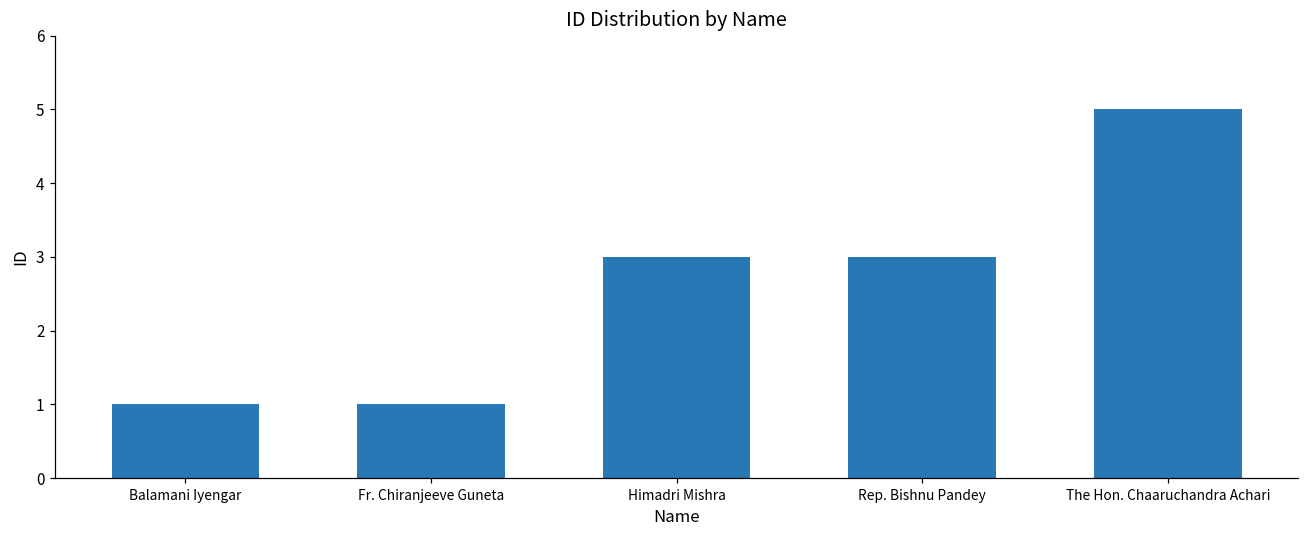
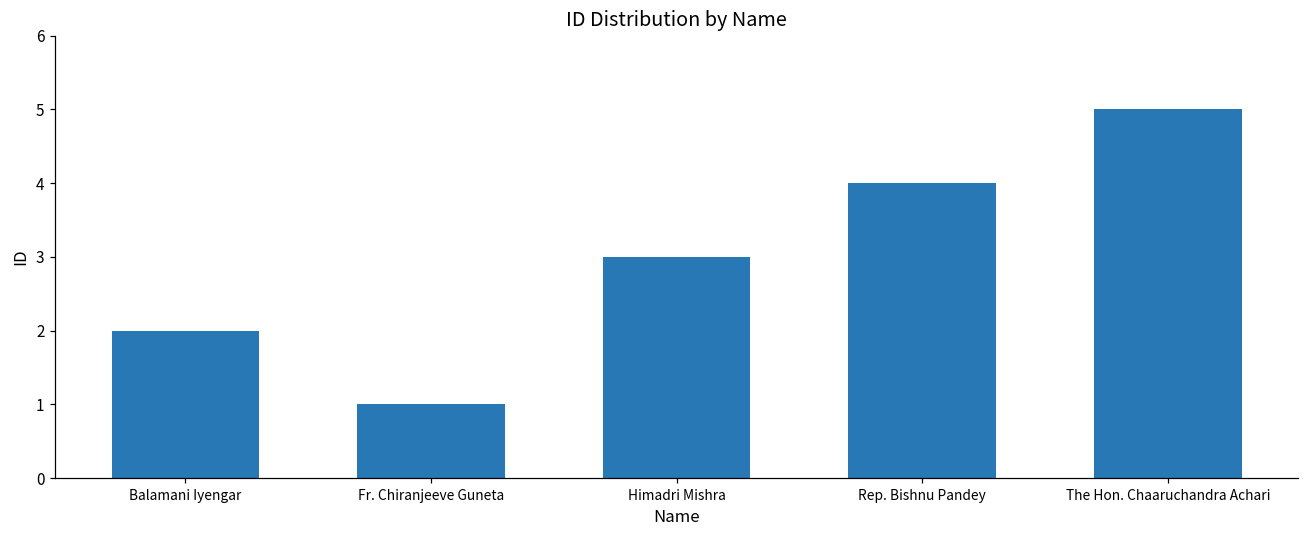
Balamani Iyengar: 1 -> 2
Rep. Bishnu Pandey: 3 -> 4
